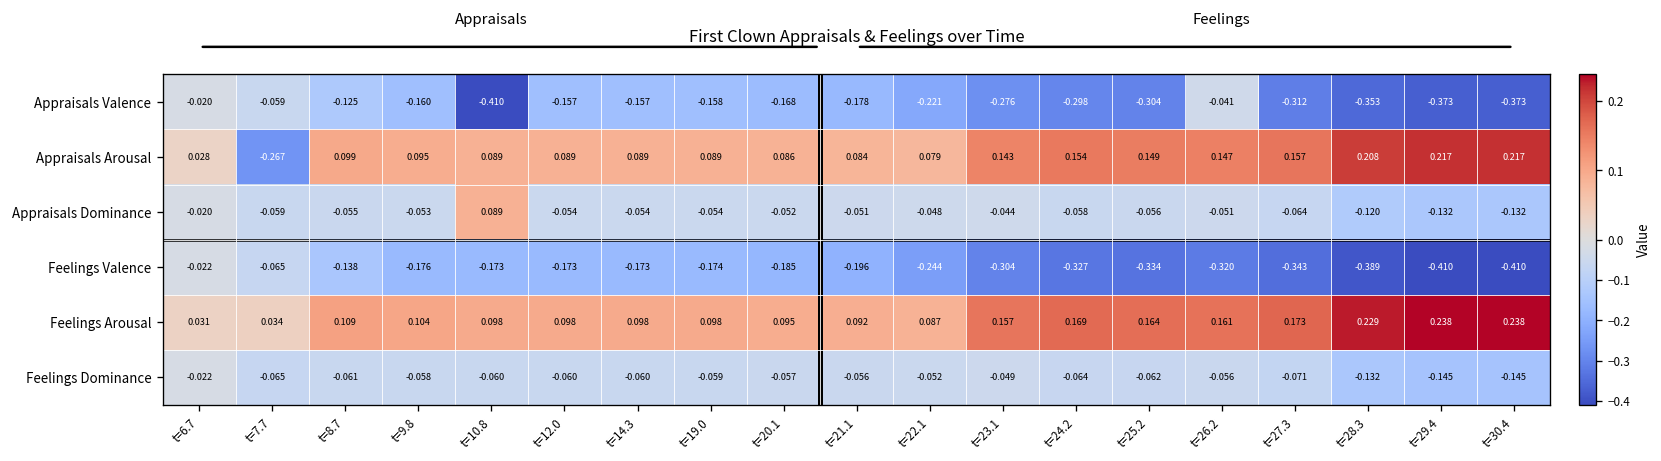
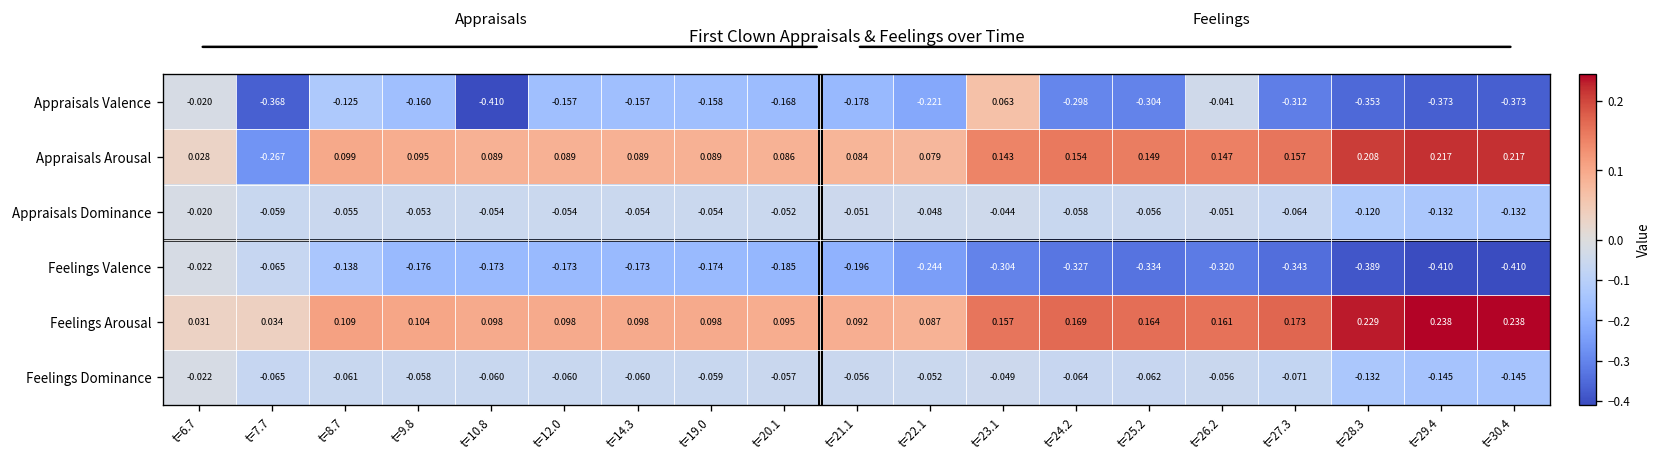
Appraisals Valence, t=7.7: -0.059 -> -0.368
Appraisals Valence, t=23.1: -0.276 -> 0.063
Appraisals Dominance, t=10.8: 0.089 -> -0.054
